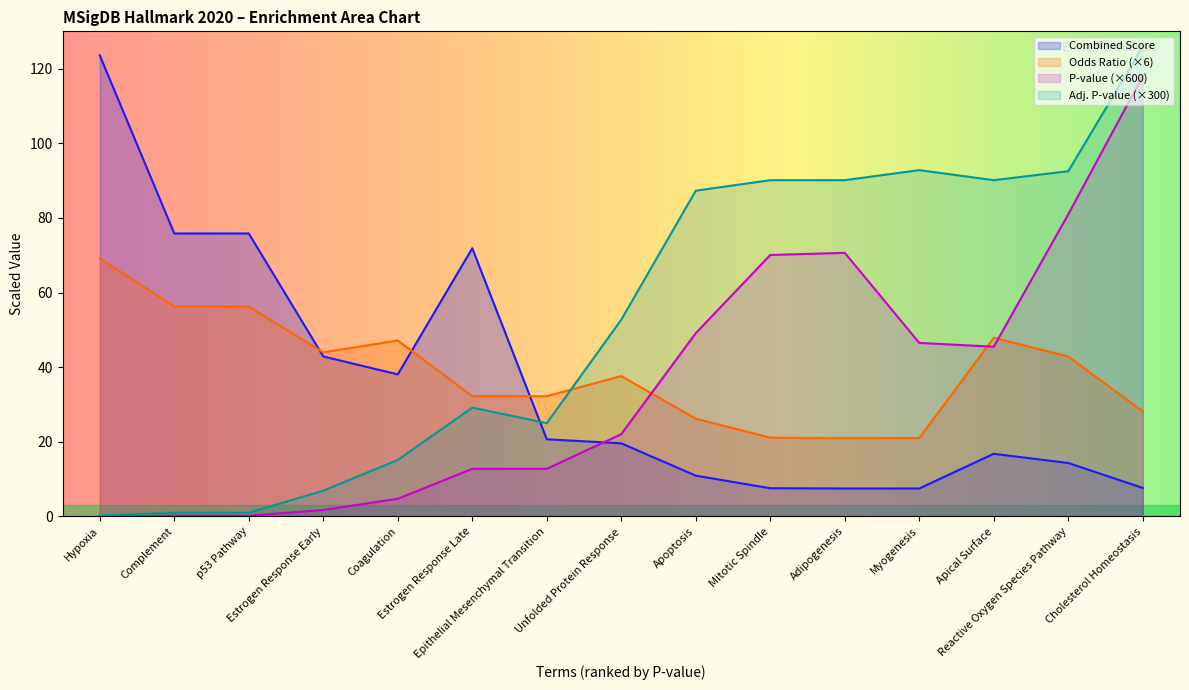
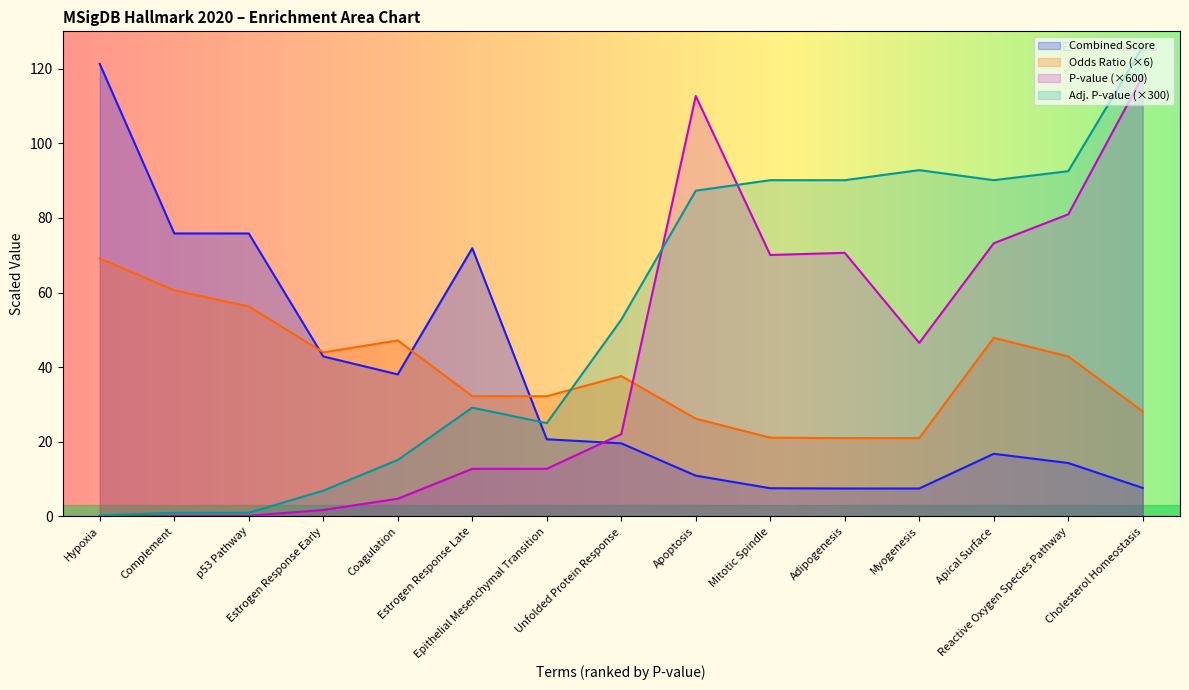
Combined Score, Hypoxia: 124 -> 121
Odds Ratio (×6), Complement: 56 -> 61
P-value (×600), Apoptosis: 49 -> 113
P-value (×600), Apical Surface: 45 -> 73
